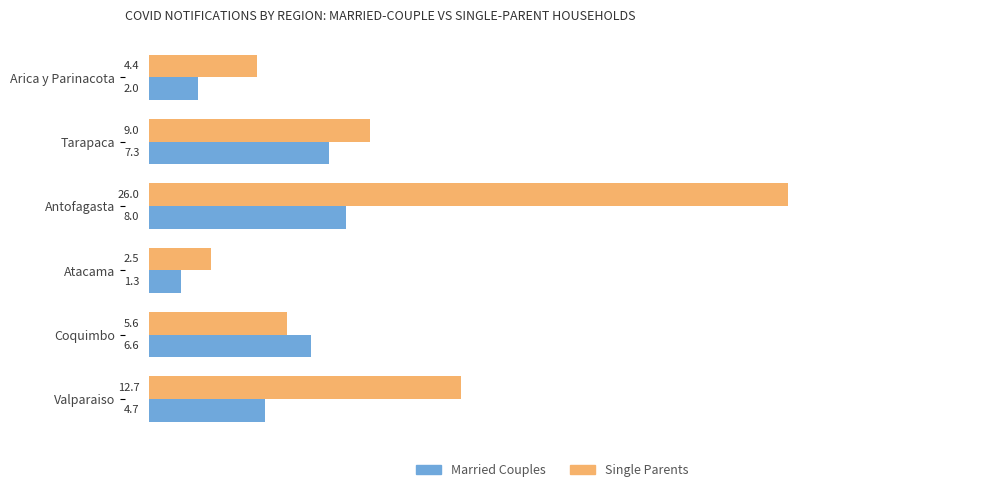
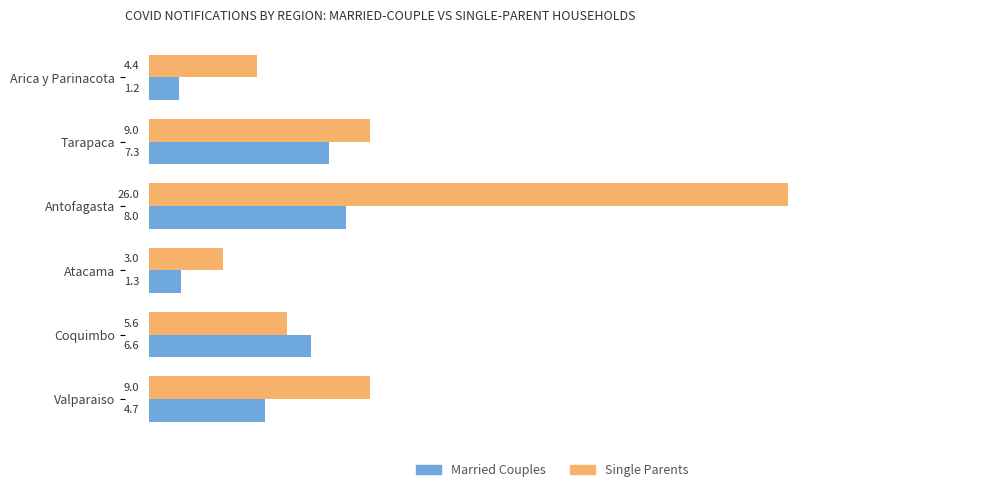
Married Couples, Arica y Parinacota: 2.0 -> 1.2
Single Parents, Atacama: 2.5 -> 3.0
Single Parents, Valparaiso: 12.7 -> 9.0
